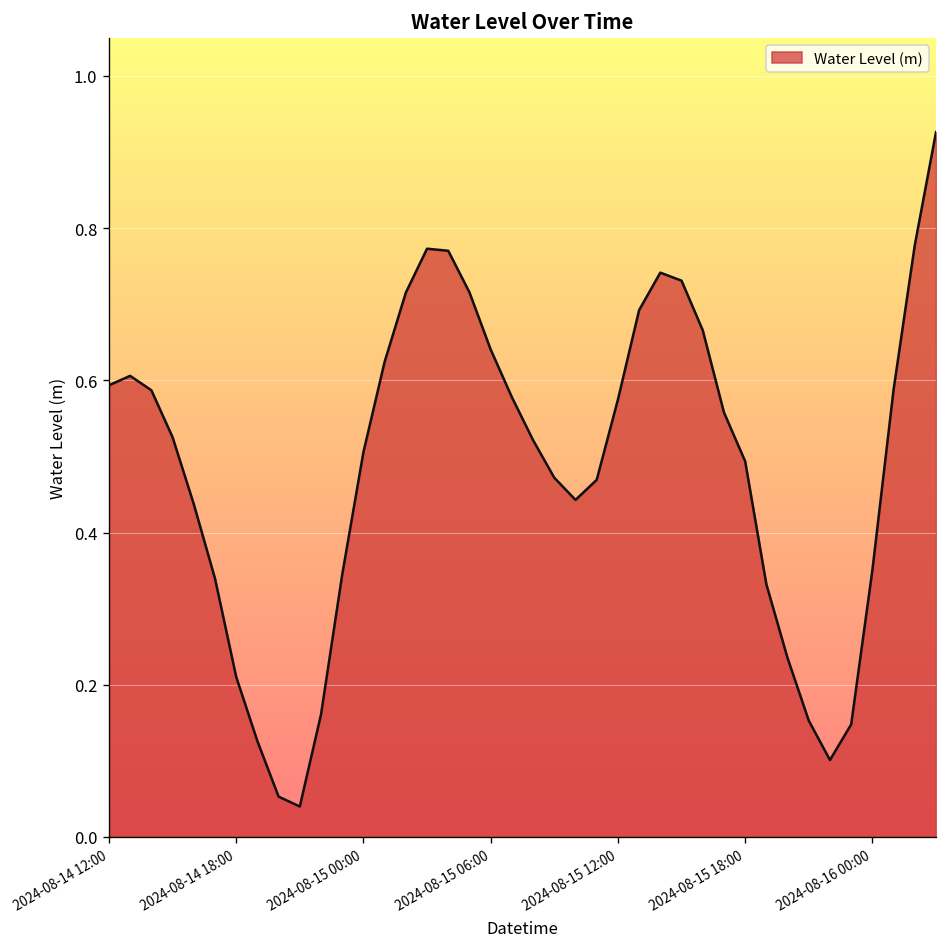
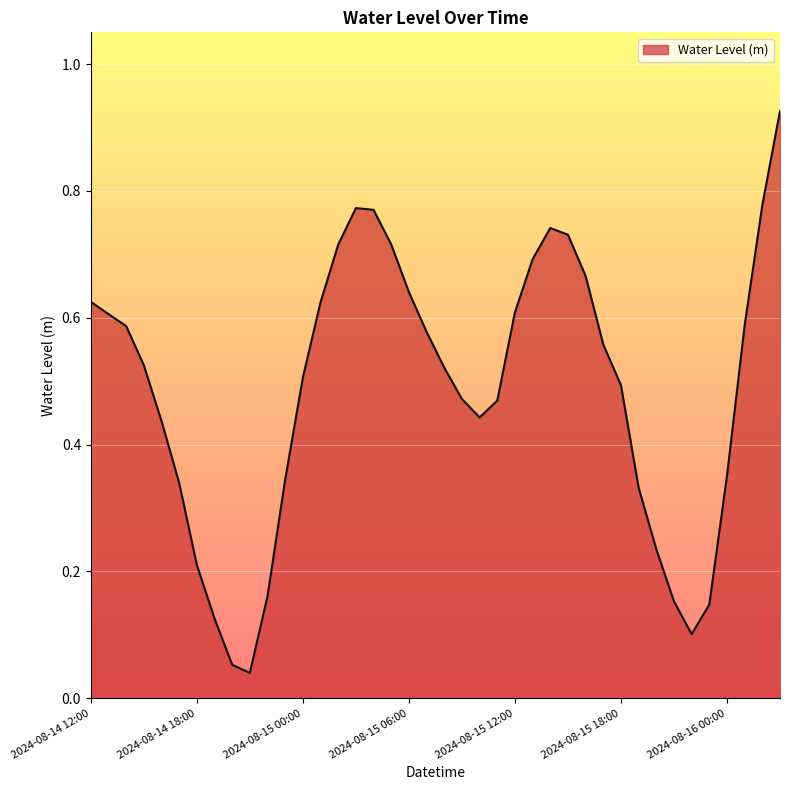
2024-08-14 12:00: 0.59 -> 0.63
2024-08-15 12:00: 0.57 -> 0.61
